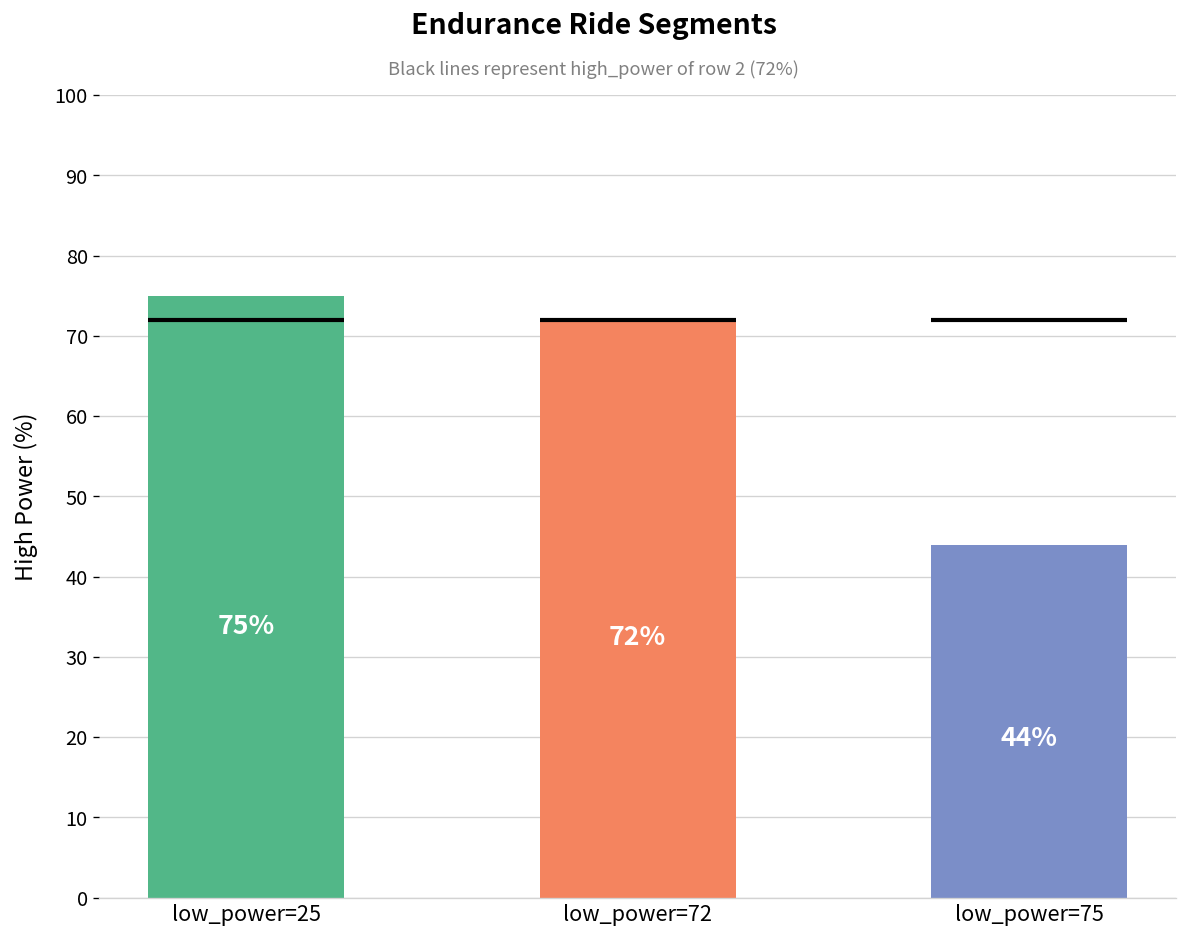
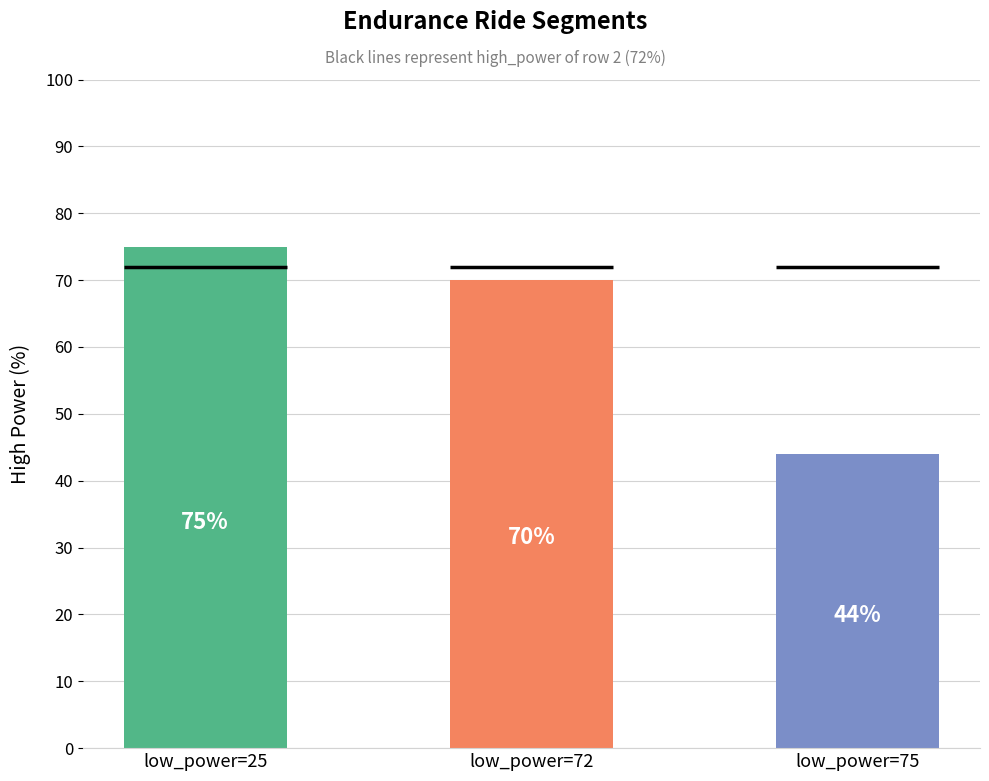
low_power=72: 72% -> 70%
